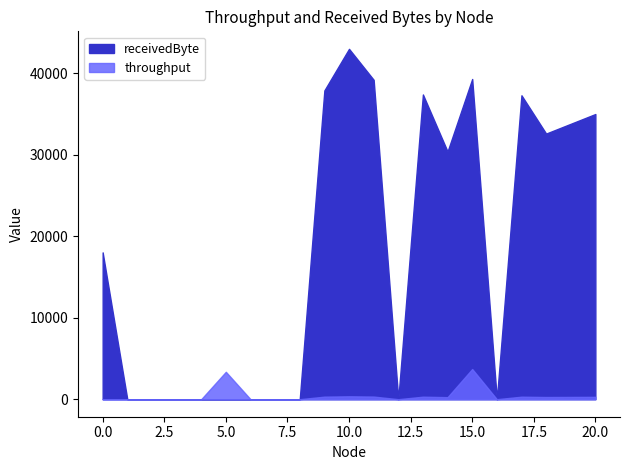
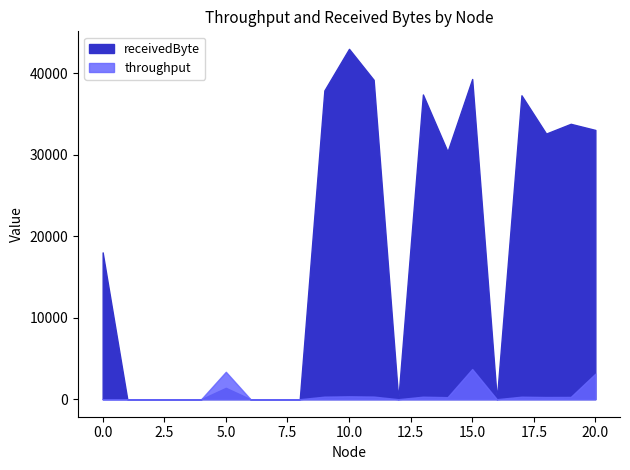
receivedByte, 5.0: 0 -> 1000
receivedByte, 20.0: 35000 -> 33000
throughput, 20.0: 0 -> 3000
